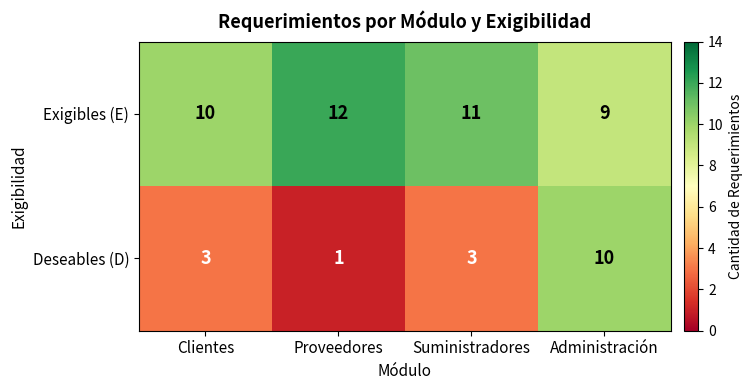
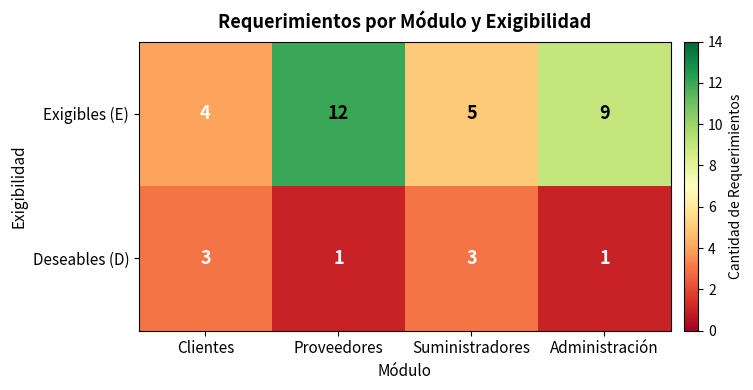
Exigibles (E), Clientes: 10 -> 4
Exigibles (E), Suministradores: 11 -> 5
Deseables (D), Administración: 10 -> 1
